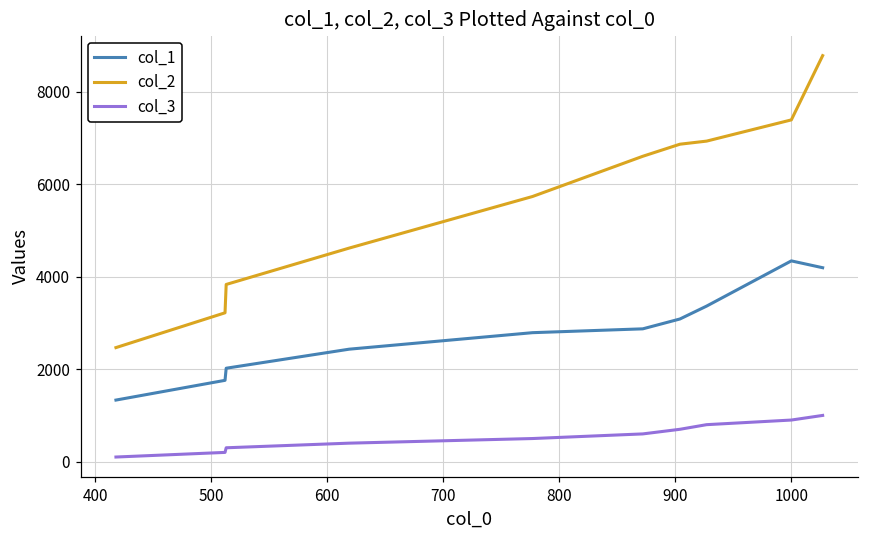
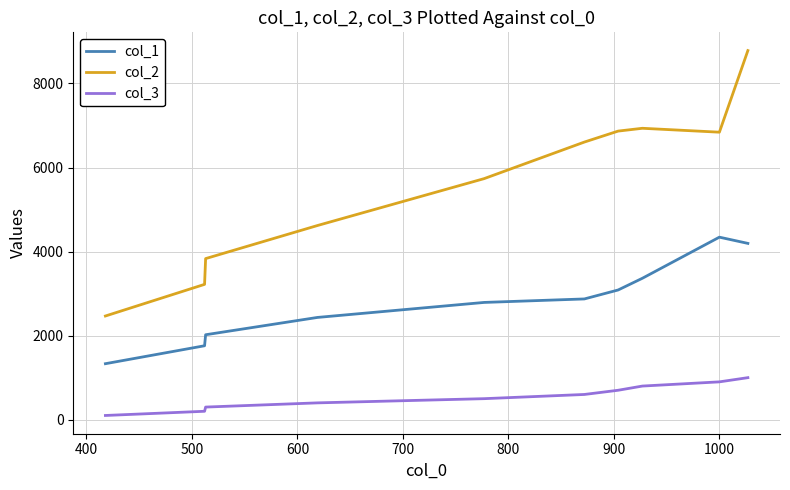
col_2, 1000: 7400 -> 6800
